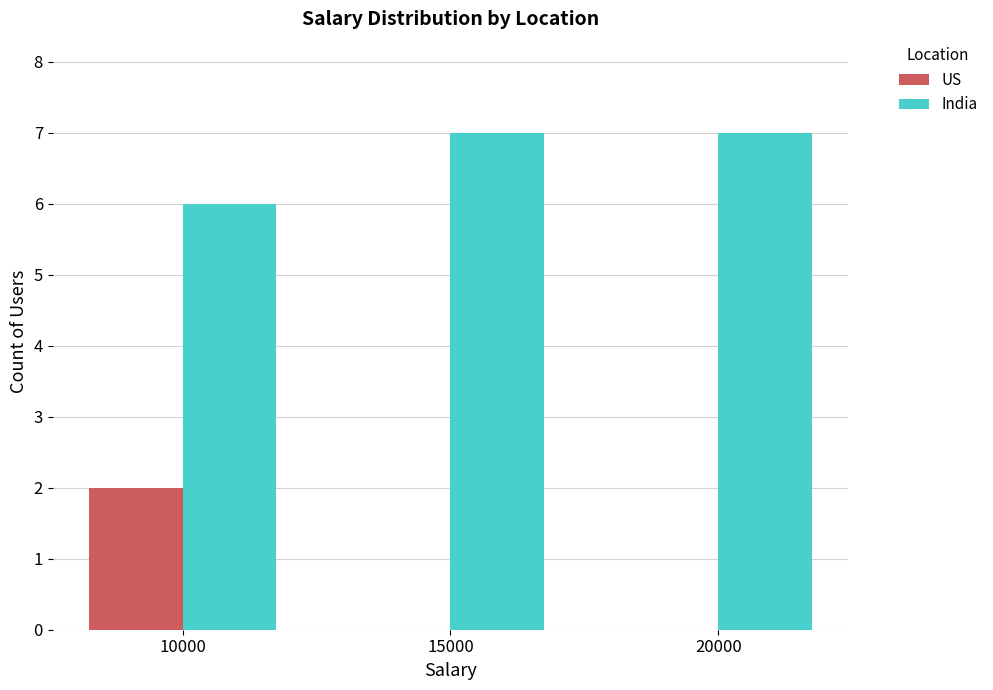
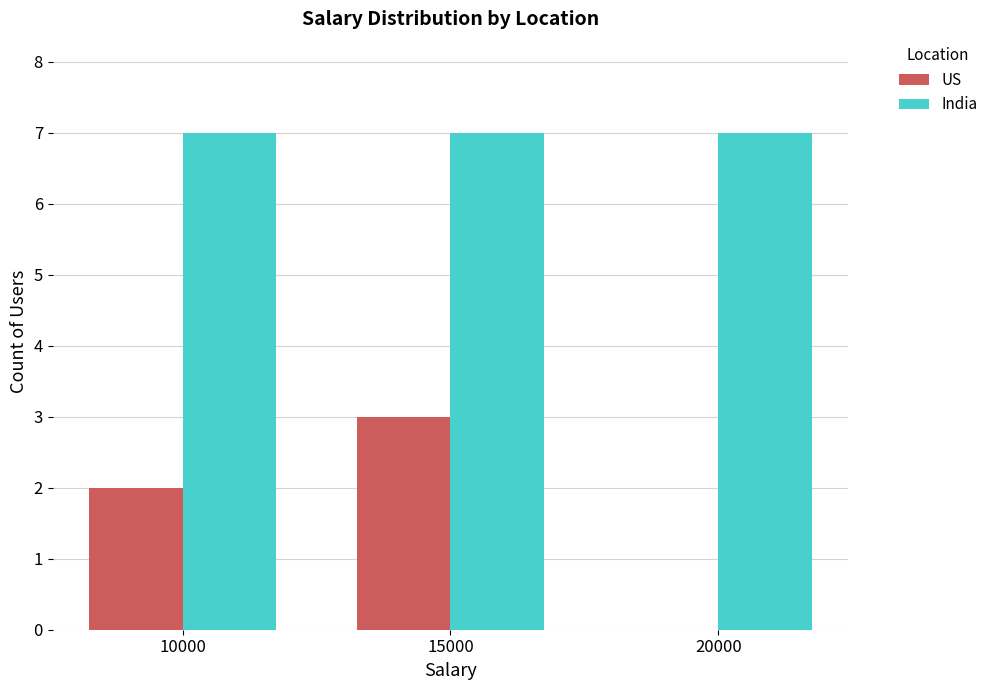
India, 10000: 6 -> 7
US, 15000: 0 -> 3
